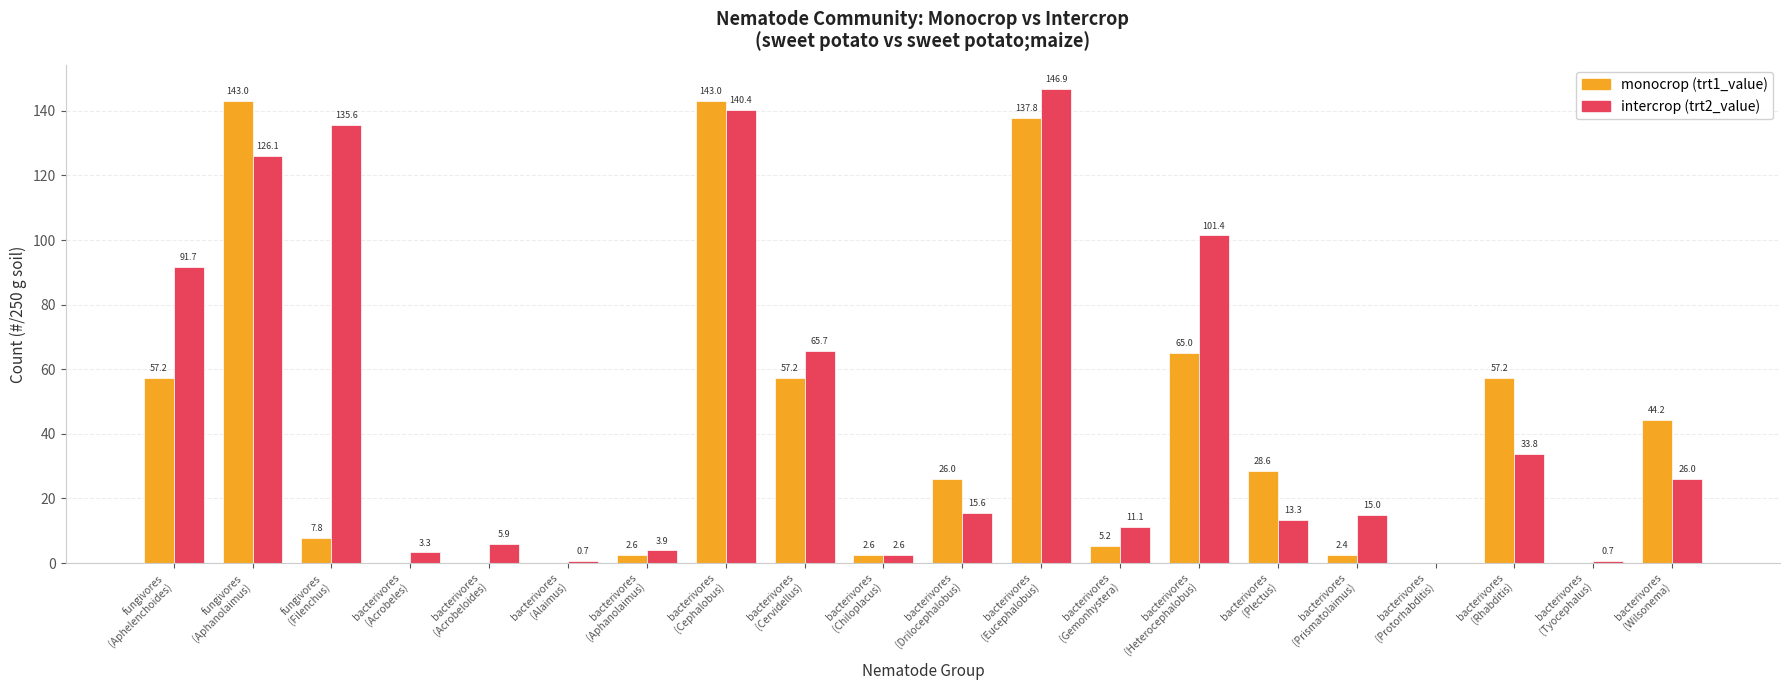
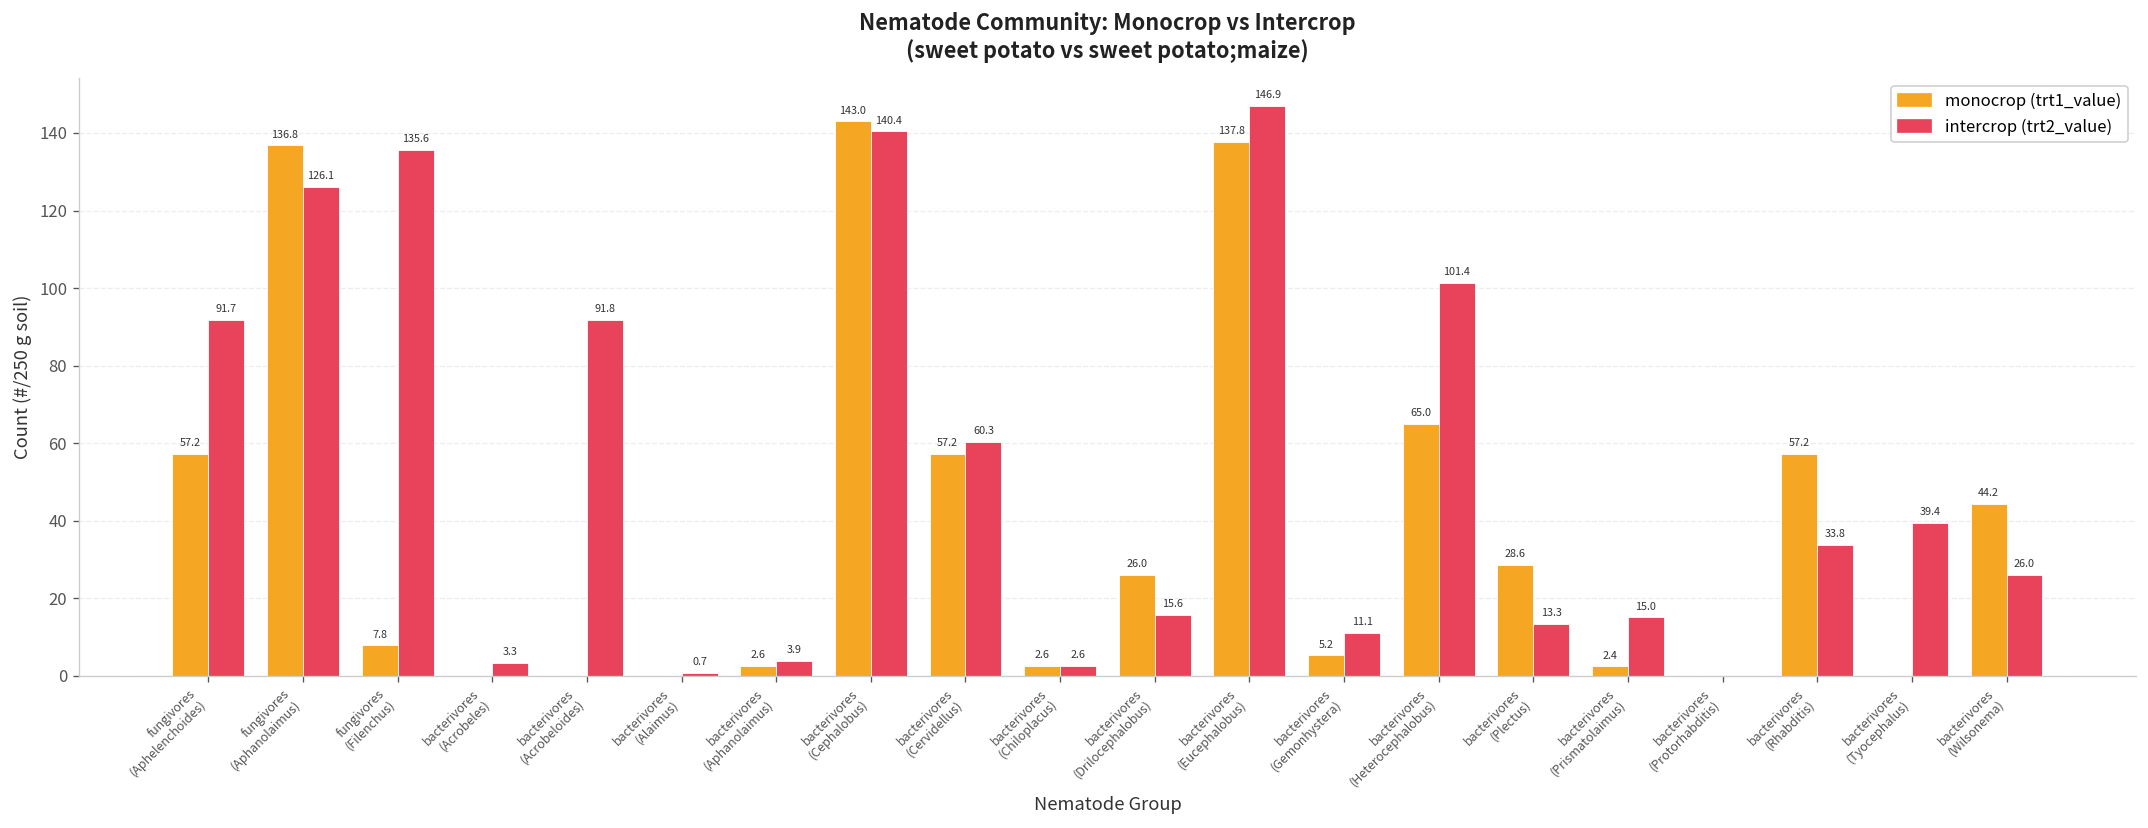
monocrop (trt1_value), fungivores (Aphanolaimus): 143.0 -> 136.8
intercrop (trt2_value), bacterivores (Acrobeloides): 5.9 -> 91.8
intercrop (trt2_value), bacterivores (Cervidellus): 65.7 -> 60.3
intercrop (trt2_value), bacterivores (Tyocephalus): 0.7 -> 39.4
